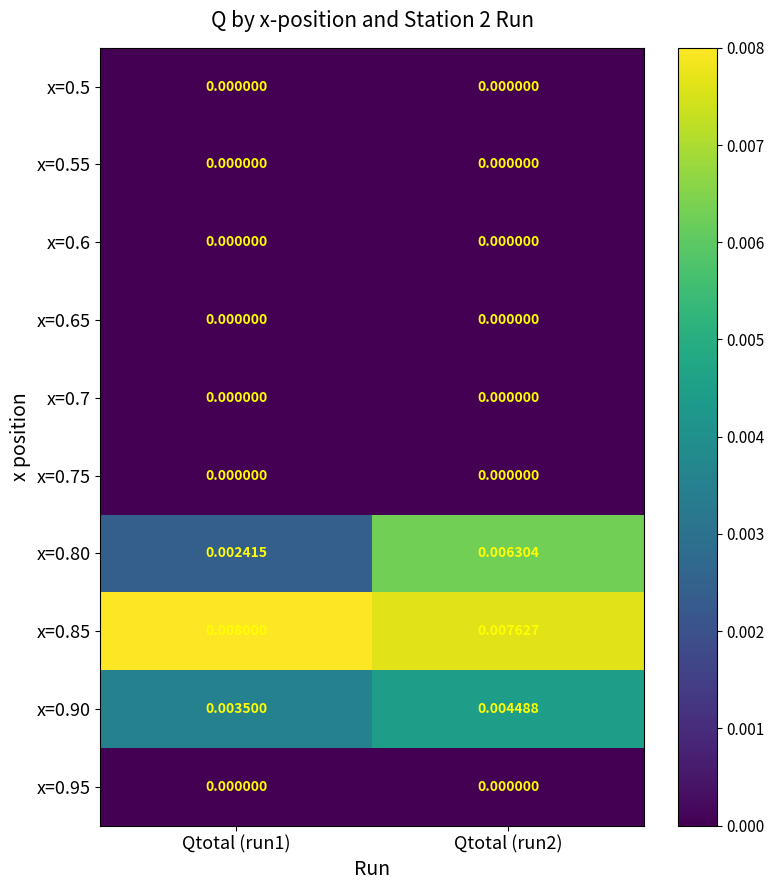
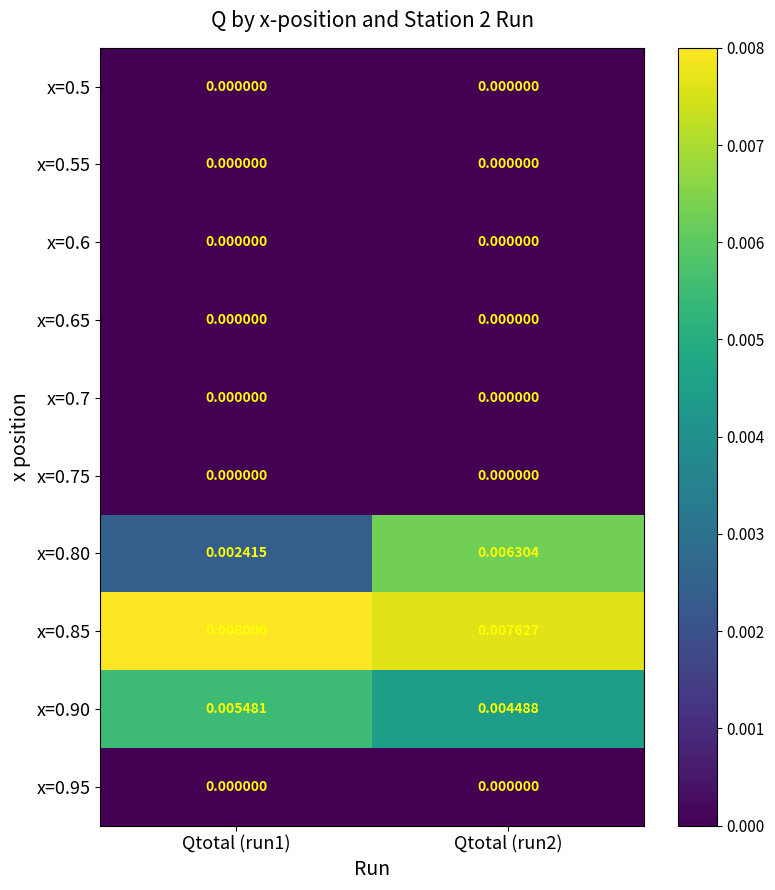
x=0.90, Qtotal (run1): 0.003500 -> 0.005481
